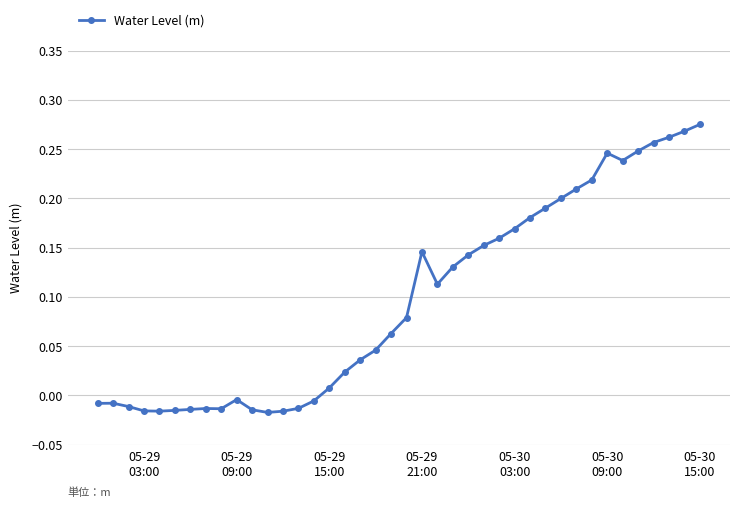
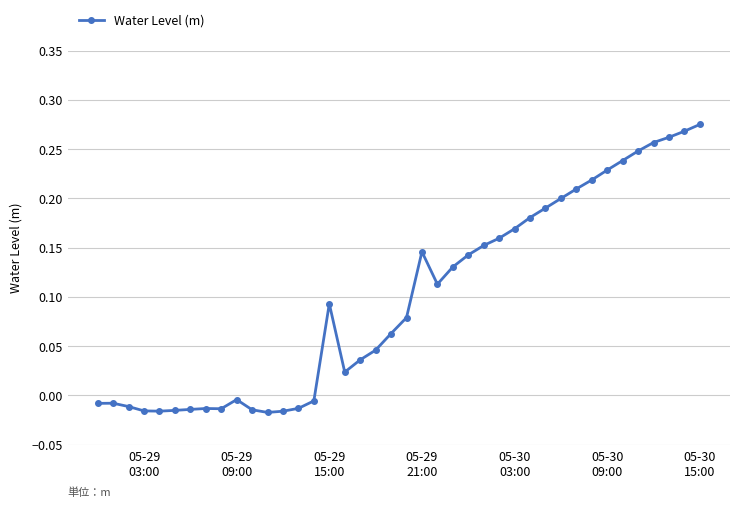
05-29 15:00: 0.01 -> 0.09
05-30 09:00: 0.25 -> 0.23
